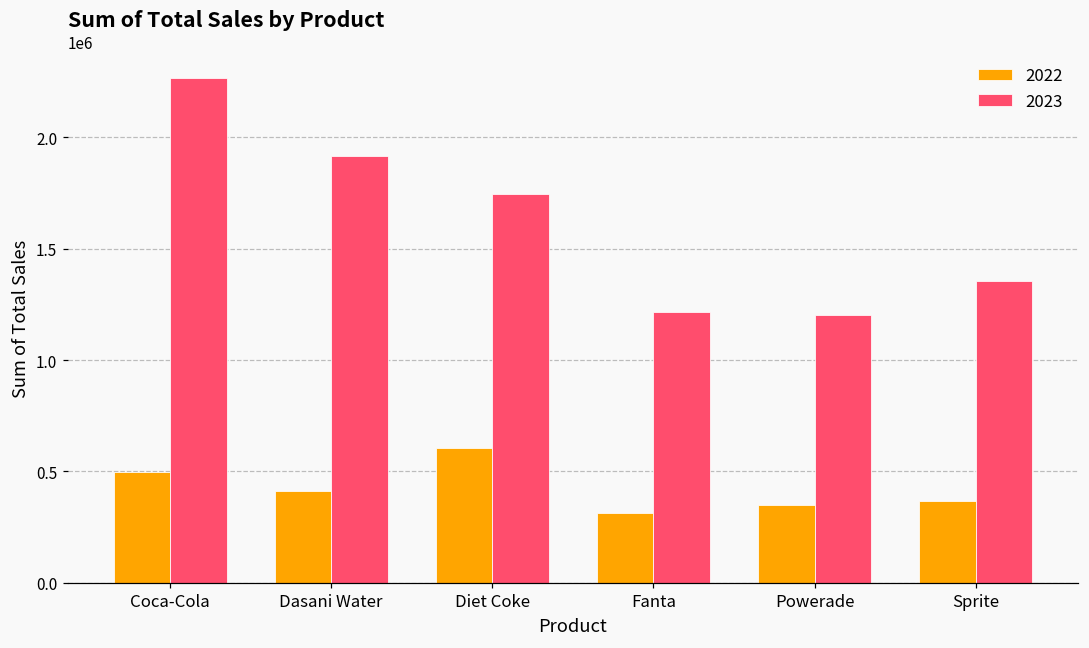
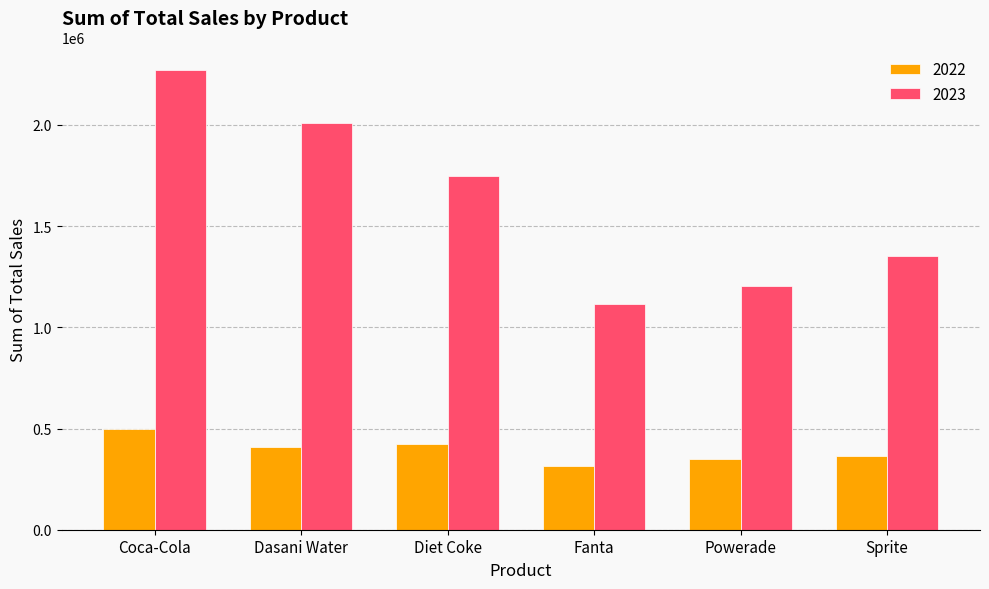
2023, Dasani Water: 1920000 -> 2010000
2022, Diet Coke: 600000 -> 420000
2023, Fanta: 1210000 -> 1120000
